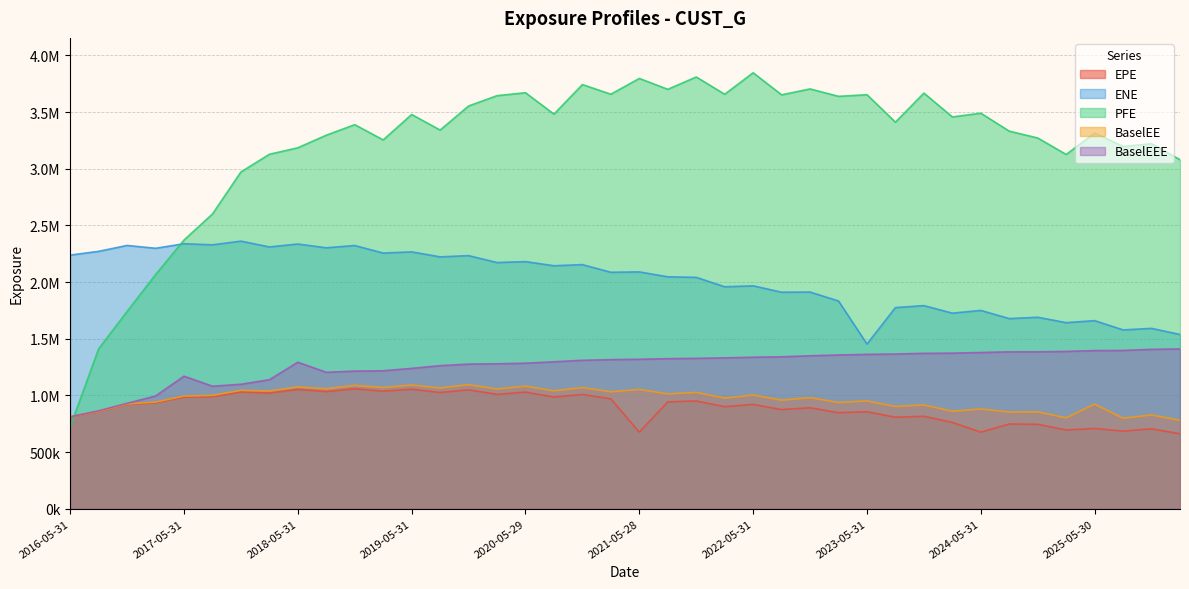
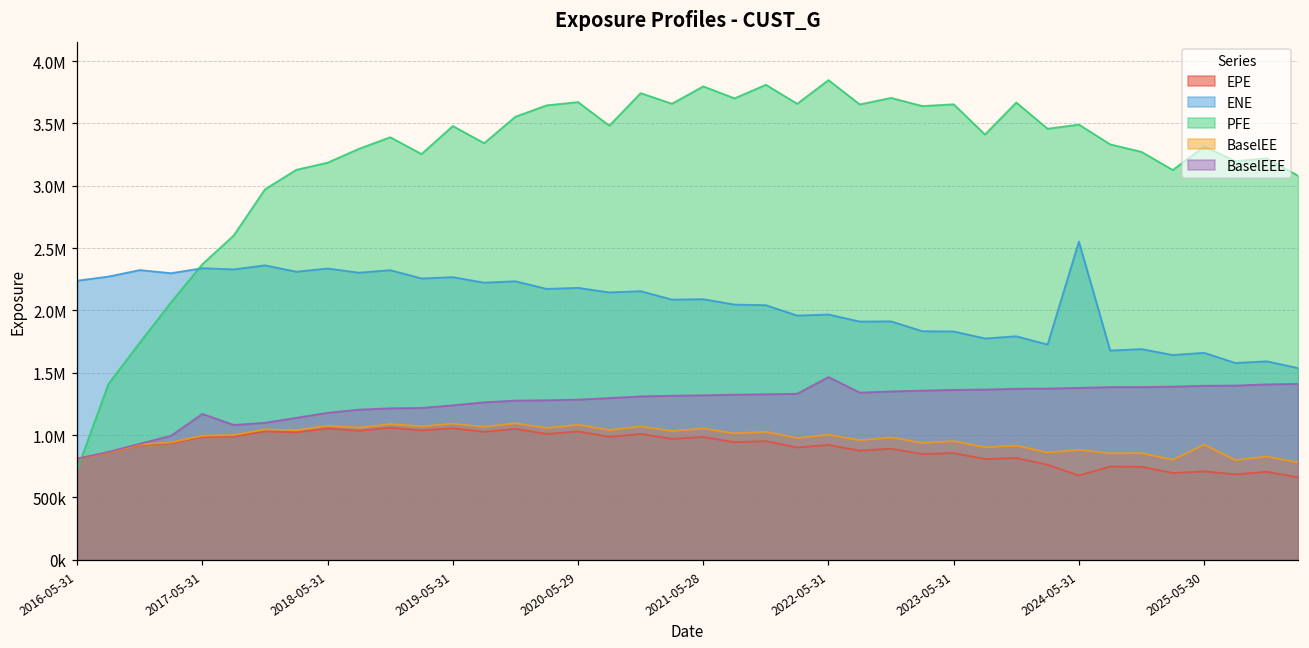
BaselEEE, 2018-05-31: 1290000 -> 1180000
EPE, 2021-05-28: 680000 -> 980000
BaselEEE, 2022-05-31: 1340000 -> 1470000
ENE, 2023-05-31: 1450000 -> 1830000
ENE, 2024-05-31: 1750000 -> 2550000
